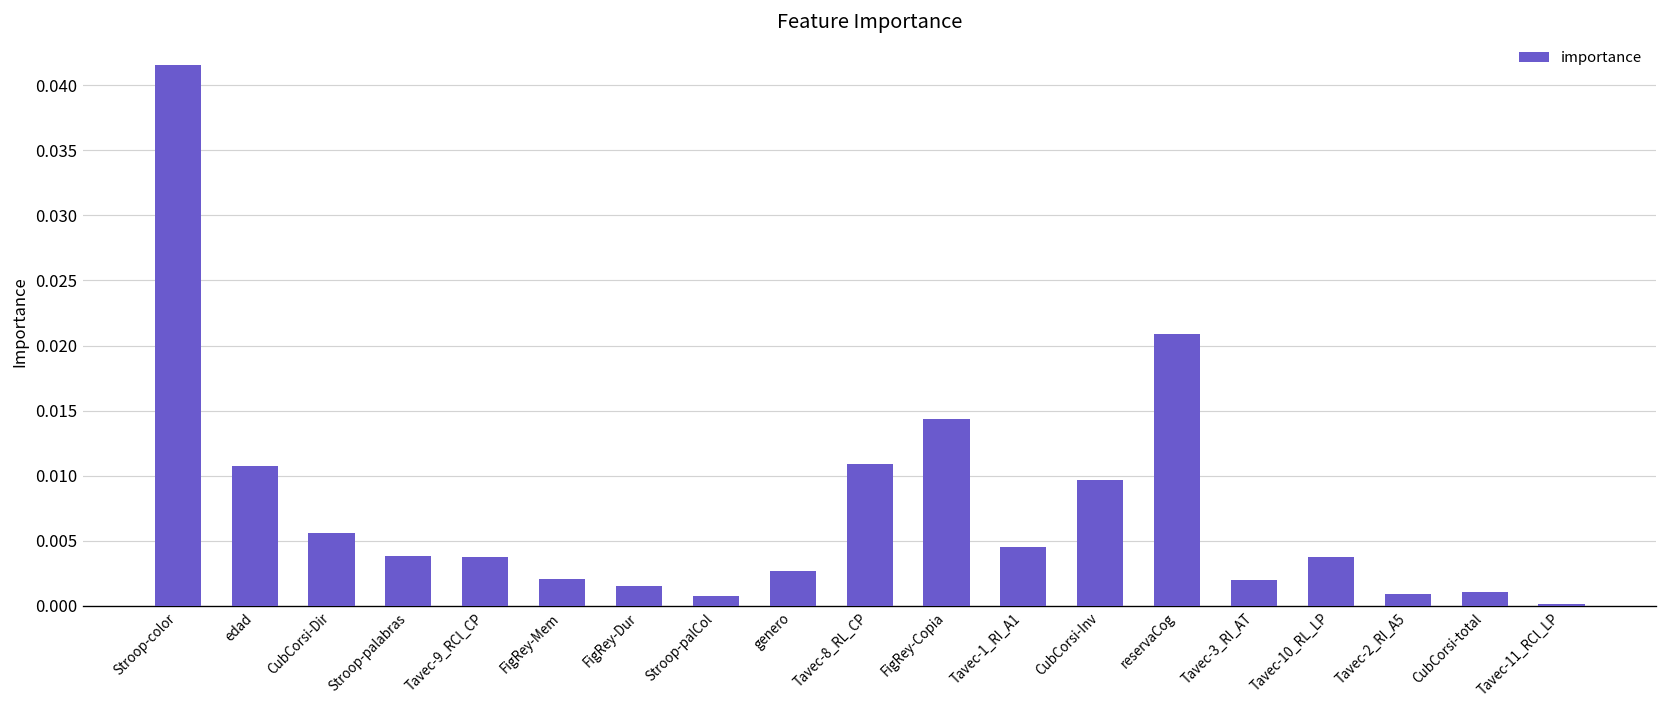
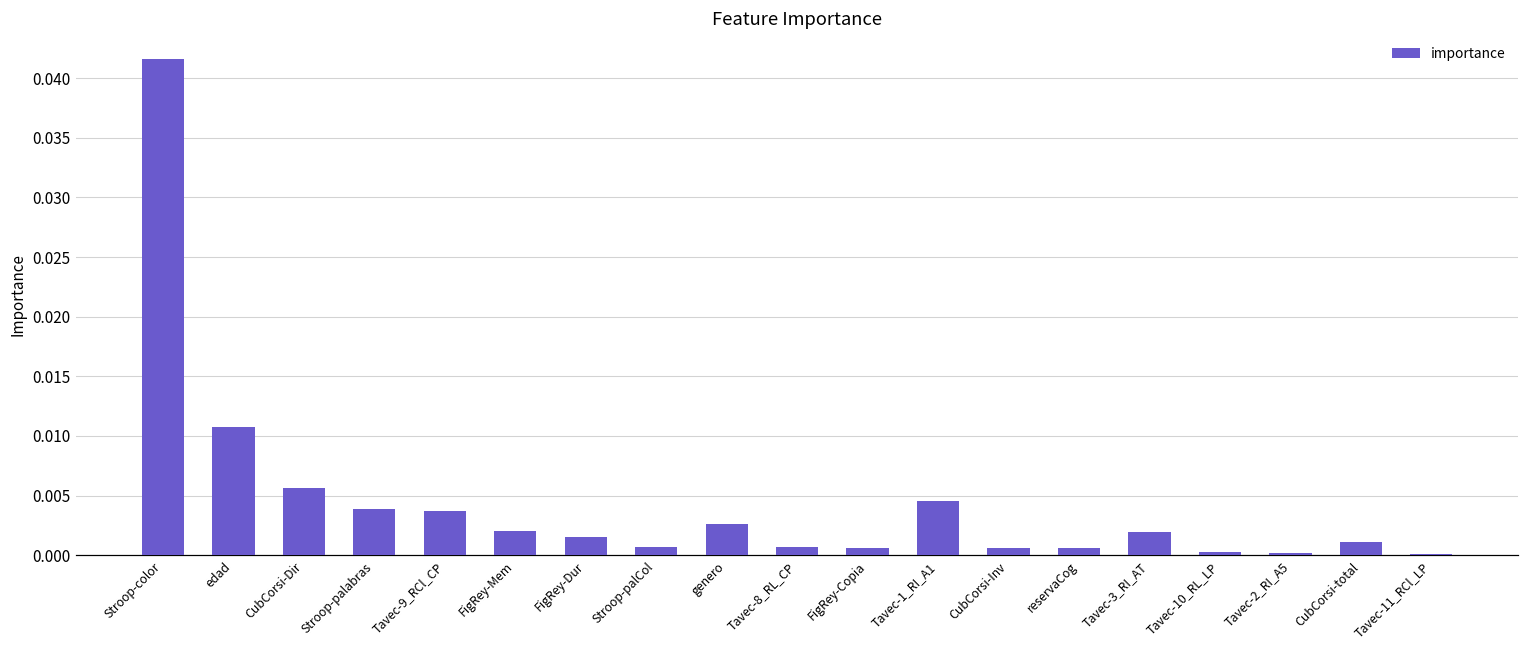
Tavec-8_RL_CP: 0.0109 -> 0.0007
FigRey-Copia: 0.0143 -> 0.0006
CubCorsi-Inv: 0.0097 -> 0.0006
reservaCog: 0.0209 -> 0.0006
Tavec-10_RL_LP: 0.0038 -> 0.0003
Tavec-2_RI_A5: 0.0009 -> 0.0002
